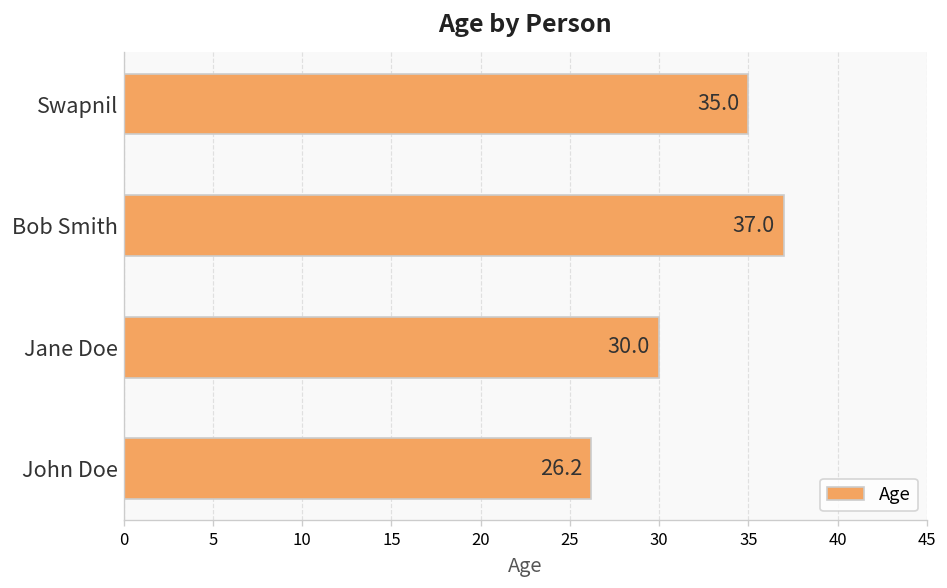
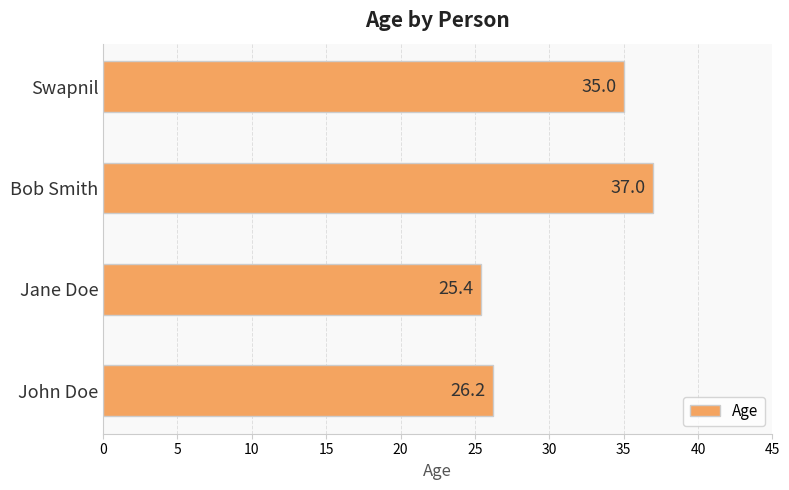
Jane Doe: 30.0 -> 25.4
